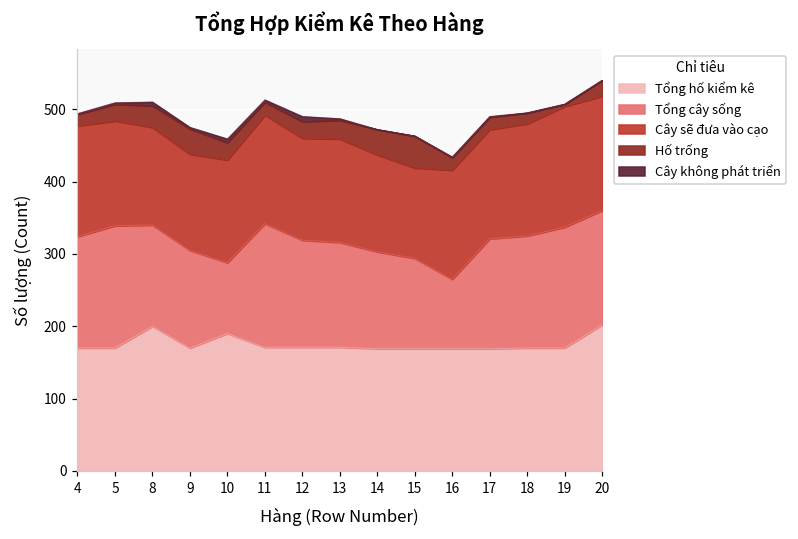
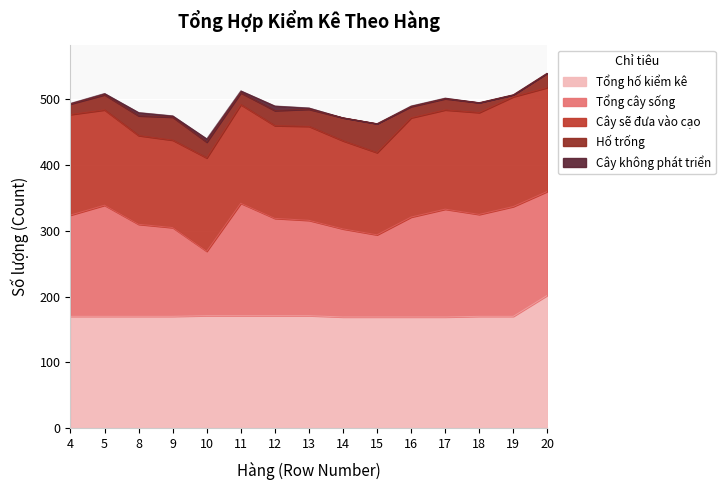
Tổng hố kiểm kê, 8: 200 -> 170
Tổng hố kiểm kê, 10: 190 -> 170
Tổng cây sống, 16: 100 -> 150
Tổng cây sống, 17: 150 -> 160
